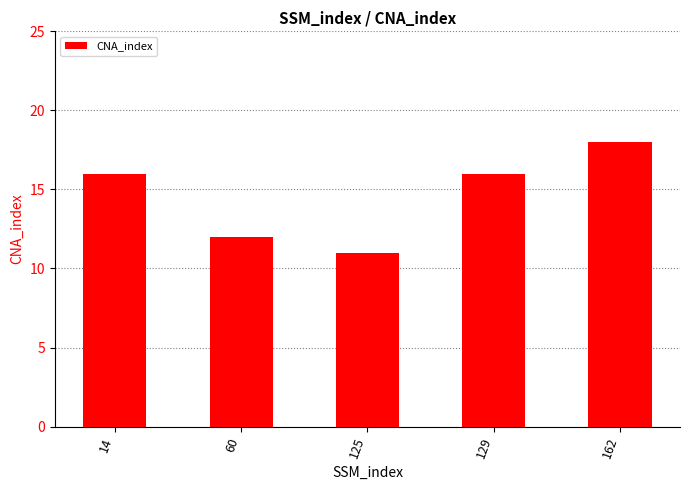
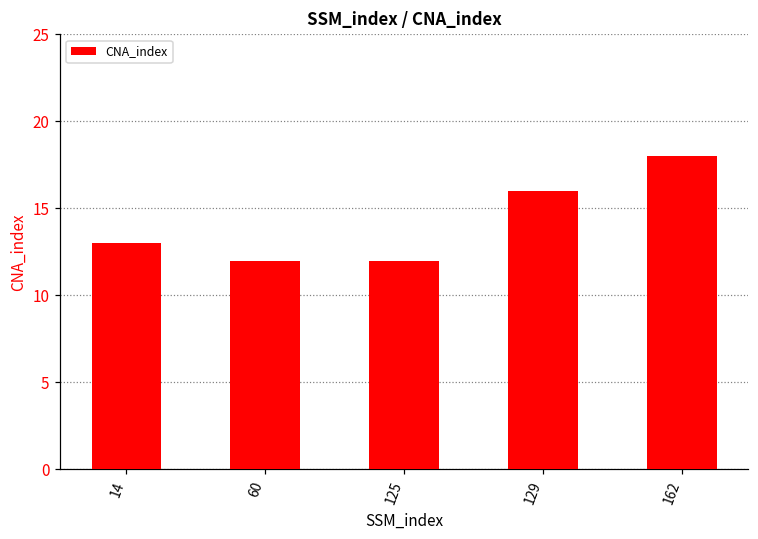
14: 16 -> 13
125: 11 -> 12
